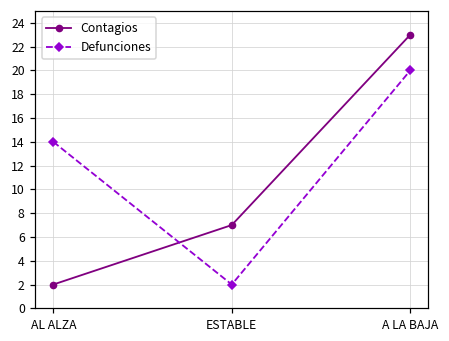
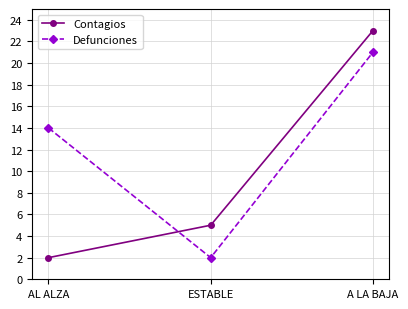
Contagios, ESTABLE: 7 -> 5
Defunciones, A LA BAJA: 20 -> 21
